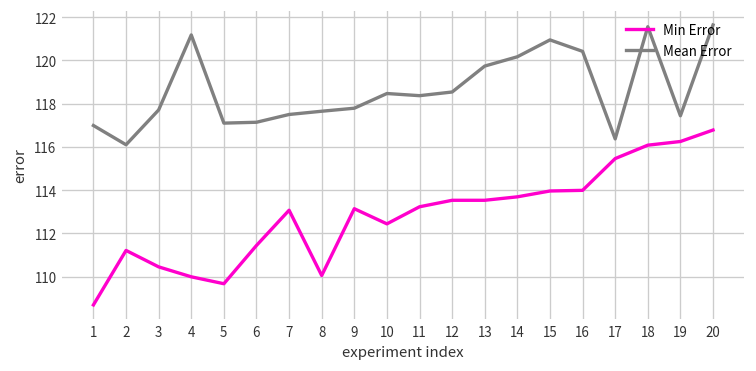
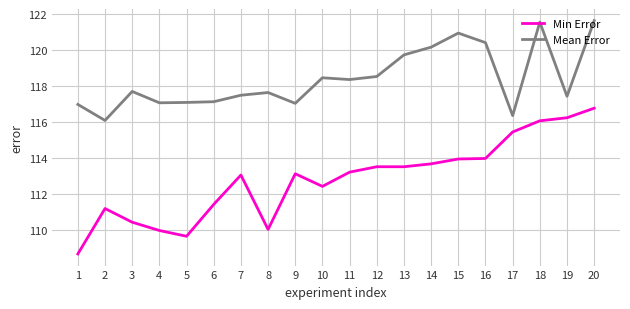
Mean Error, 4: 121.2 -> 117.1
Mean Error, 9: 117.8 -> 117.1
